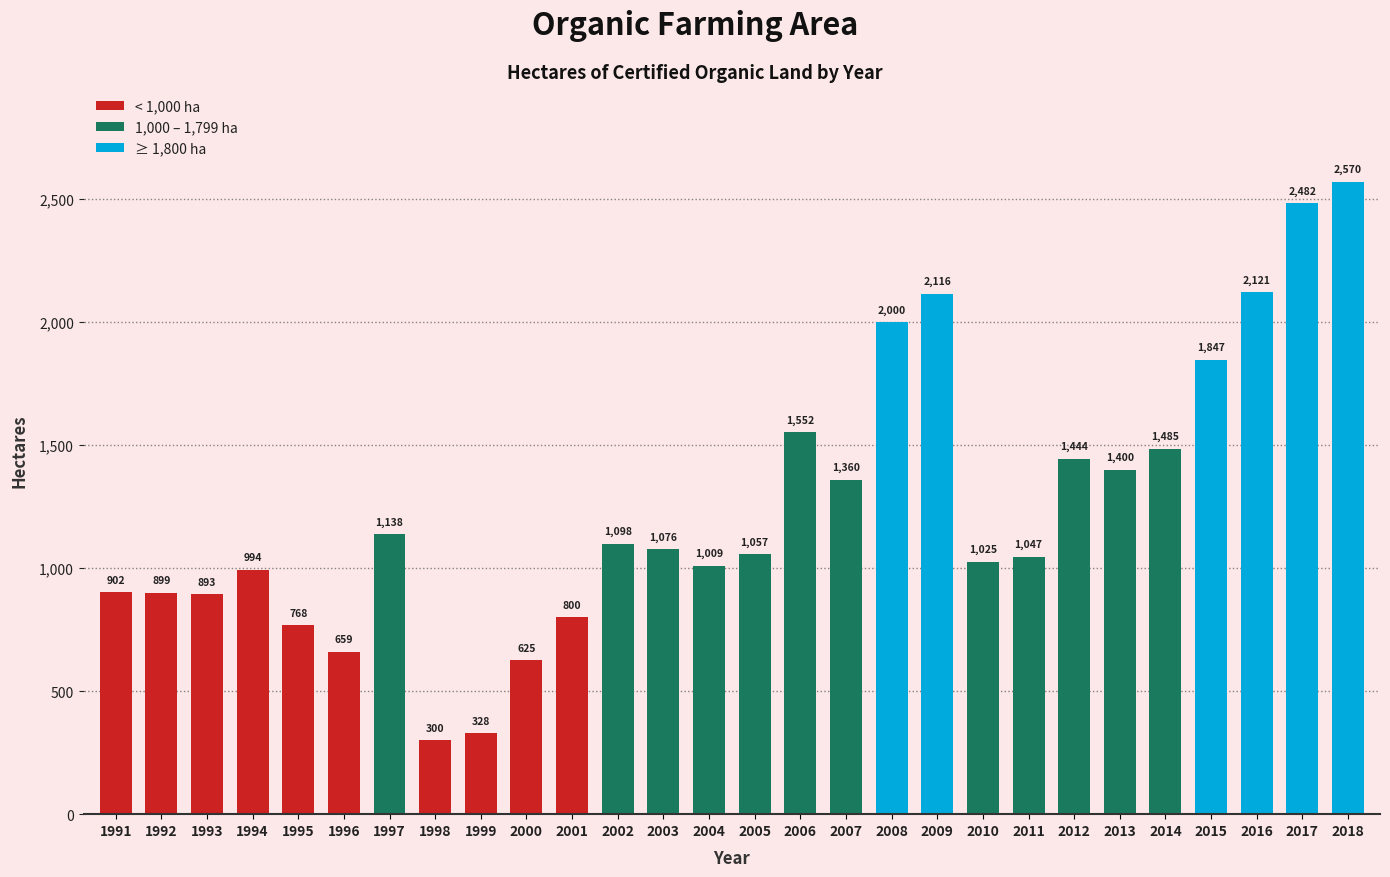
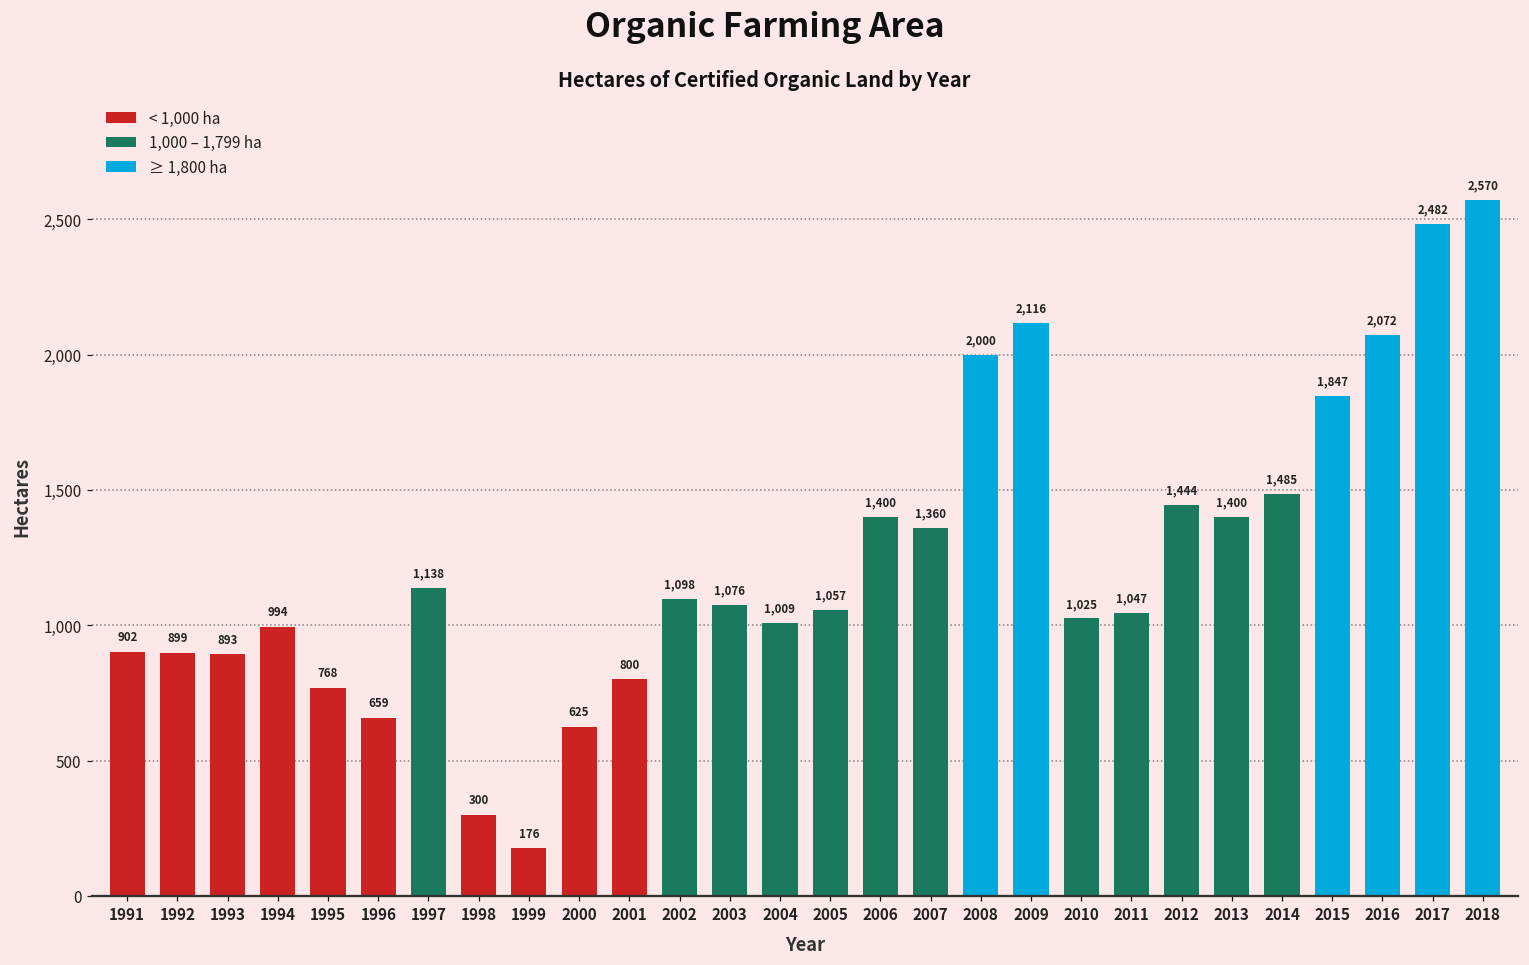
1999: 328 -> 176
2006: 1,552 -> 1,400
2016: 2,121 -> 2,072
